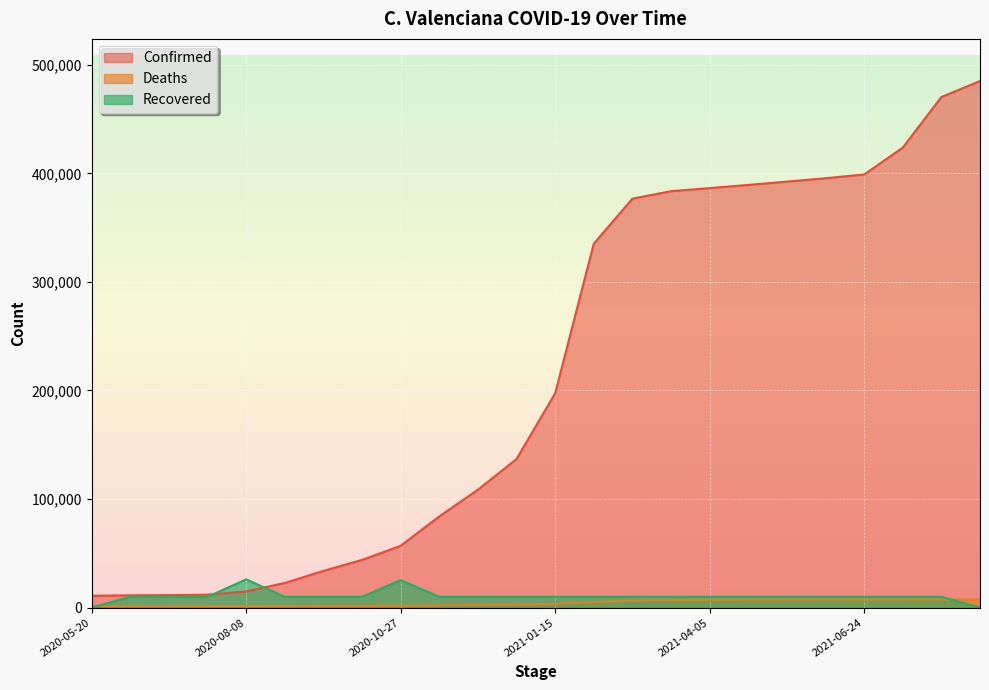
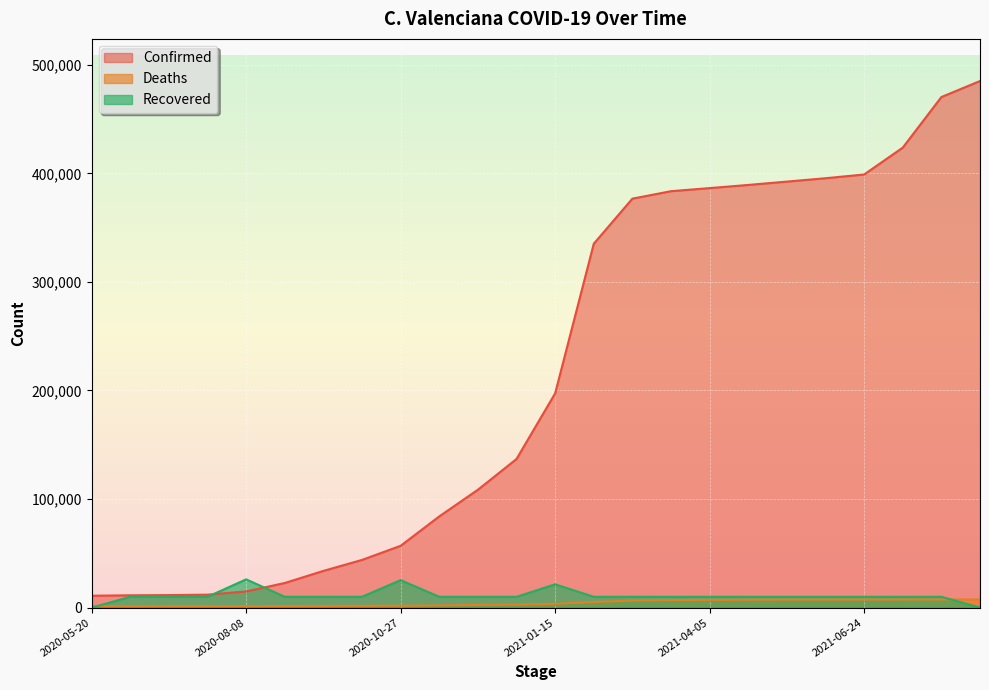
Recovered, 2021-01-15: 10,000 -> 21,000
